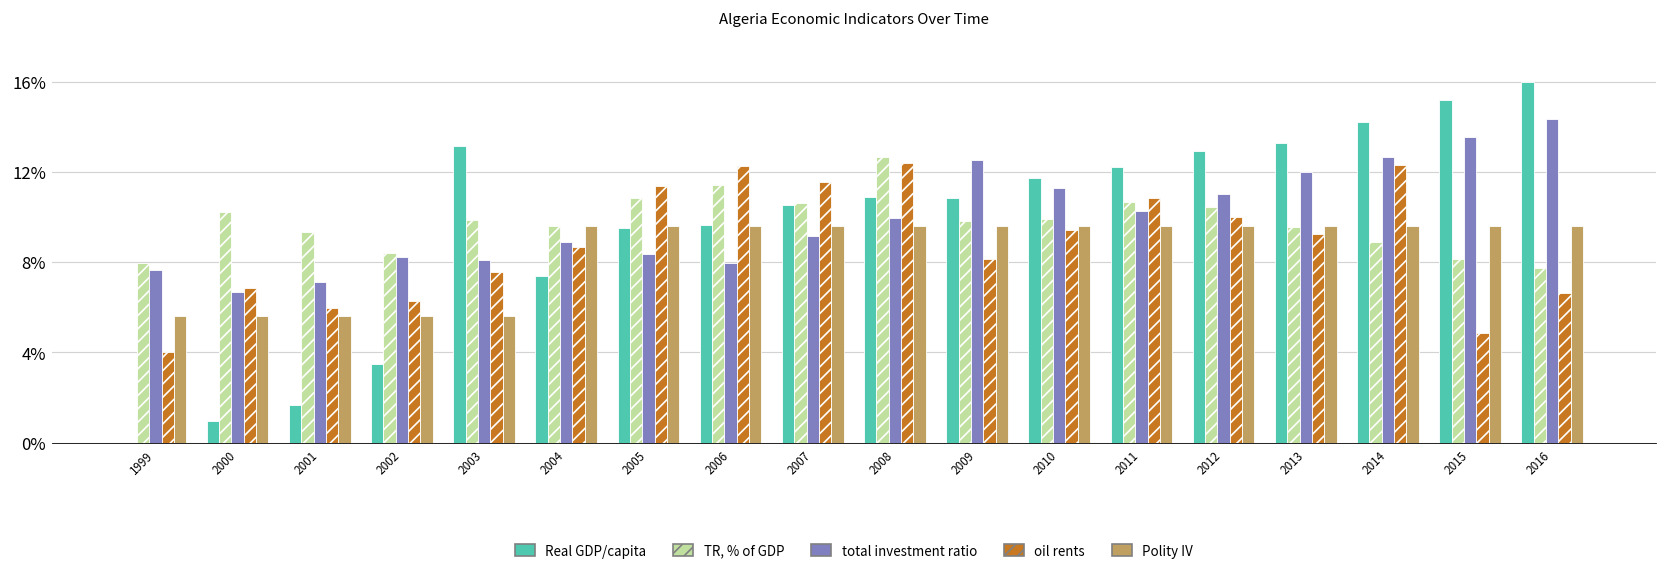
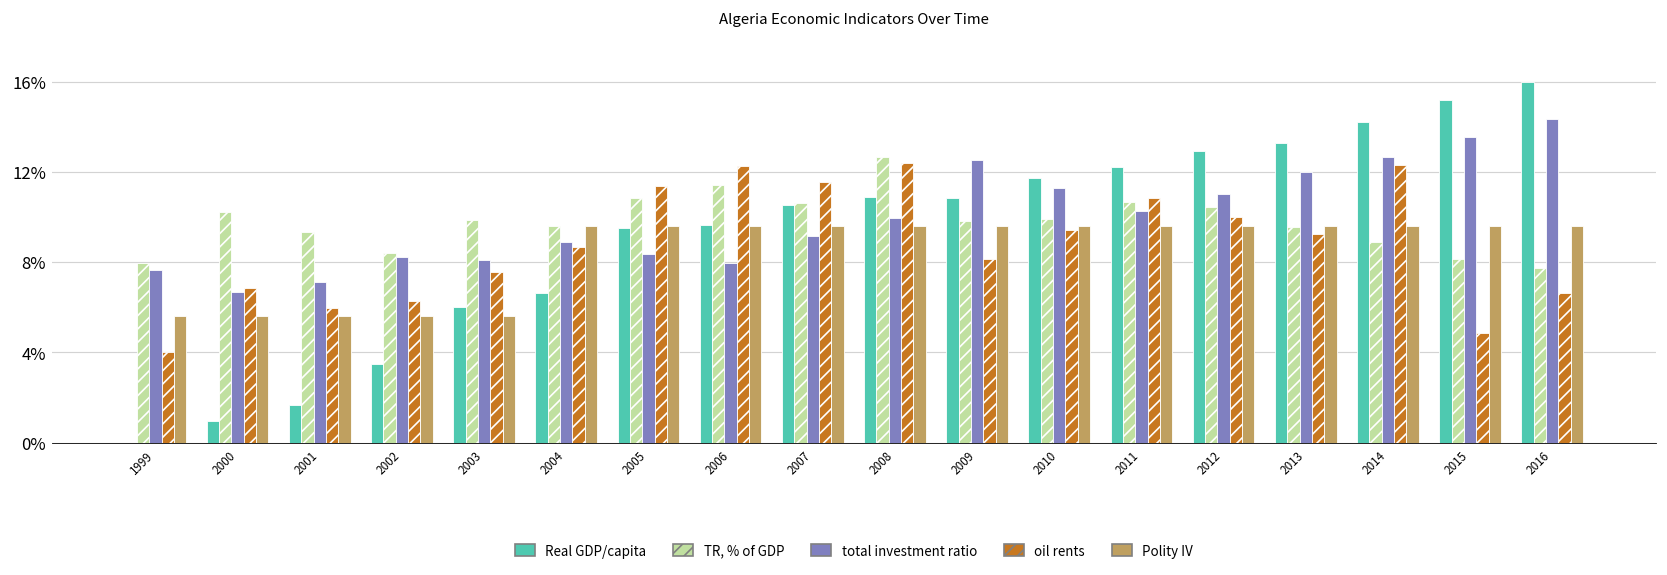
Real GDP/capita, 2003: 13.2% -> 6.0%
Real GDP/capita, 2004: 7.4% -> 6.6%
